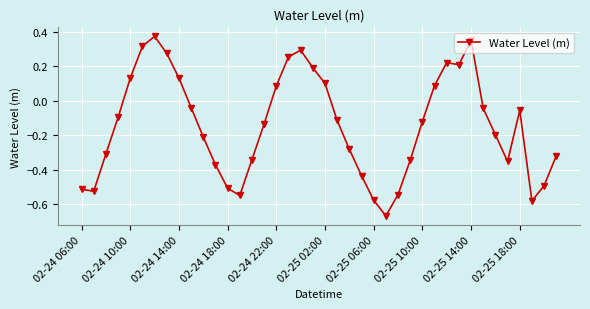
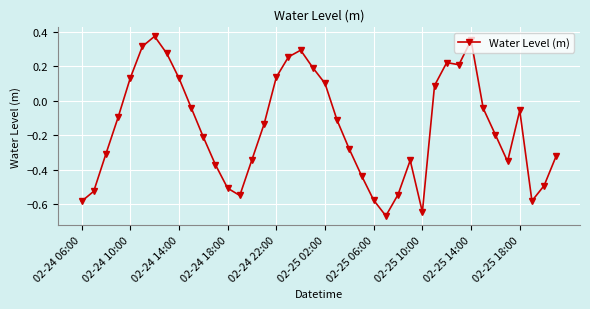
02-24 06:00: -0.51 -> -0.58
02-24 22:00: 0.09 -> 0.14
02-25 10:00: -0.12 -> -0.65
